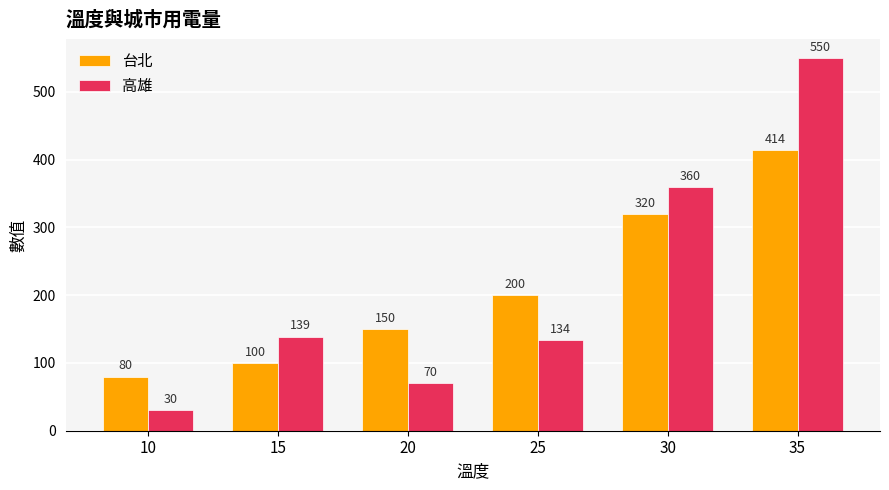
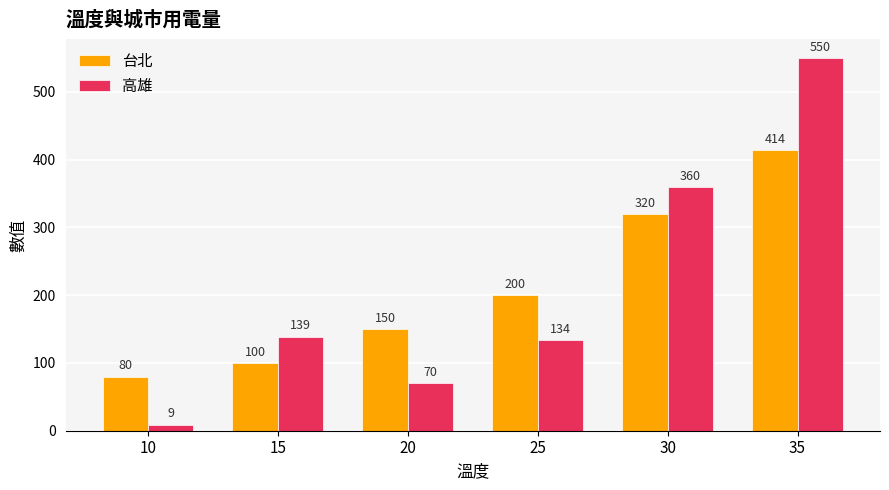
高雄, 10: 30 -> 9
